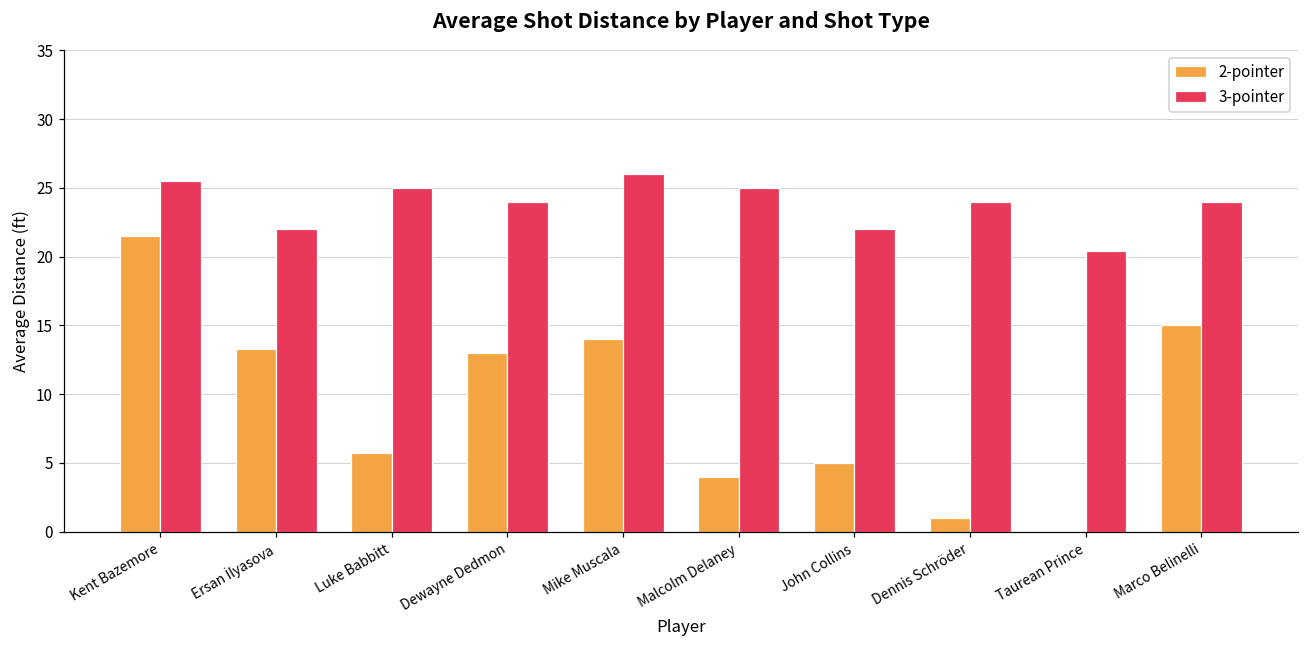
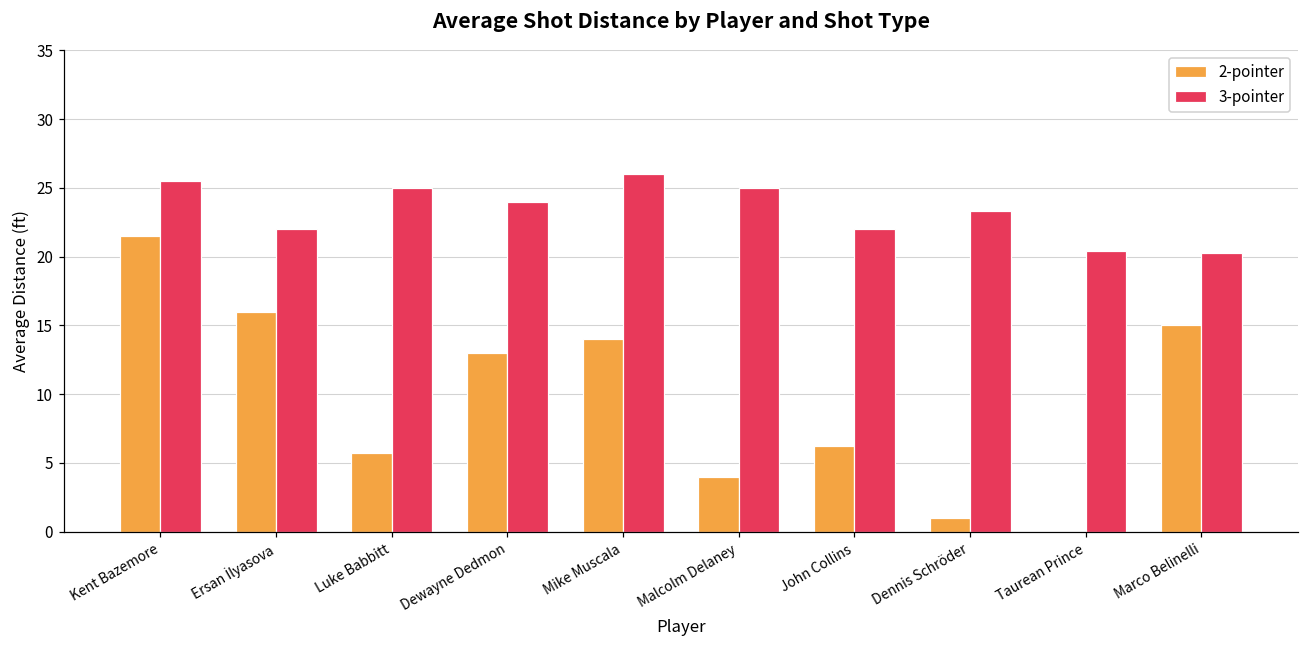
2-pointer, Ersan İlyasova: 13.3 -> 16.0
2-pointer, John Collins: 5.0 -> 6.2
3-pointer, Dennis Schröder: 24.0 -> 23.3
3-pointer, Marco Belinelli: 24.0 -> 20.3
